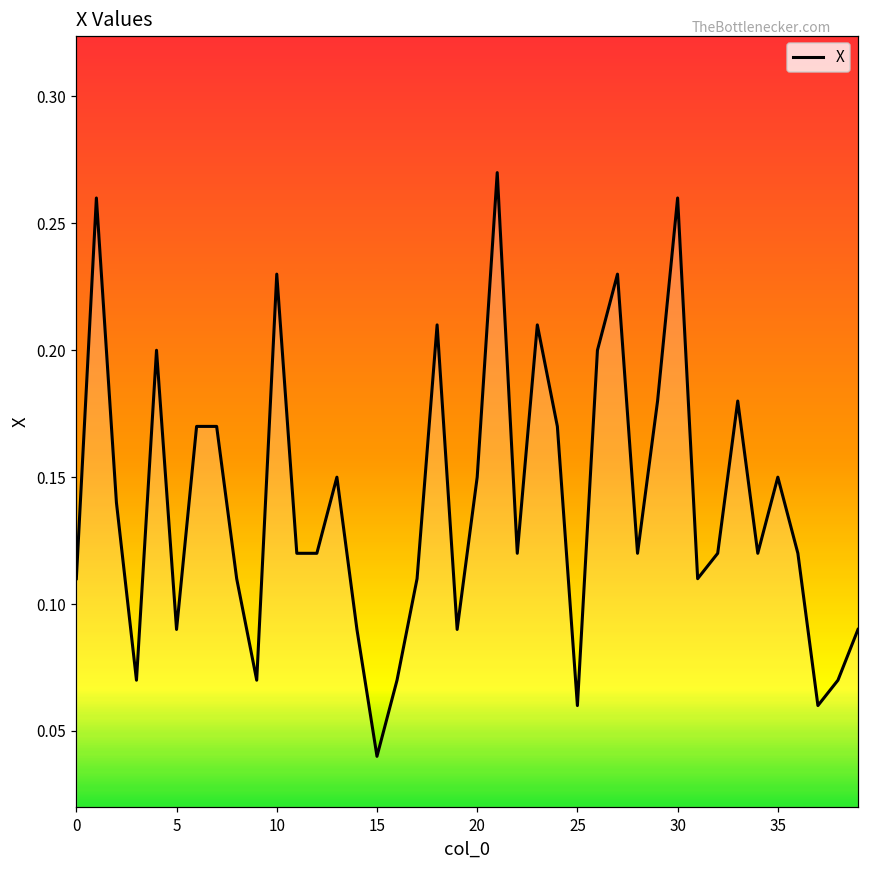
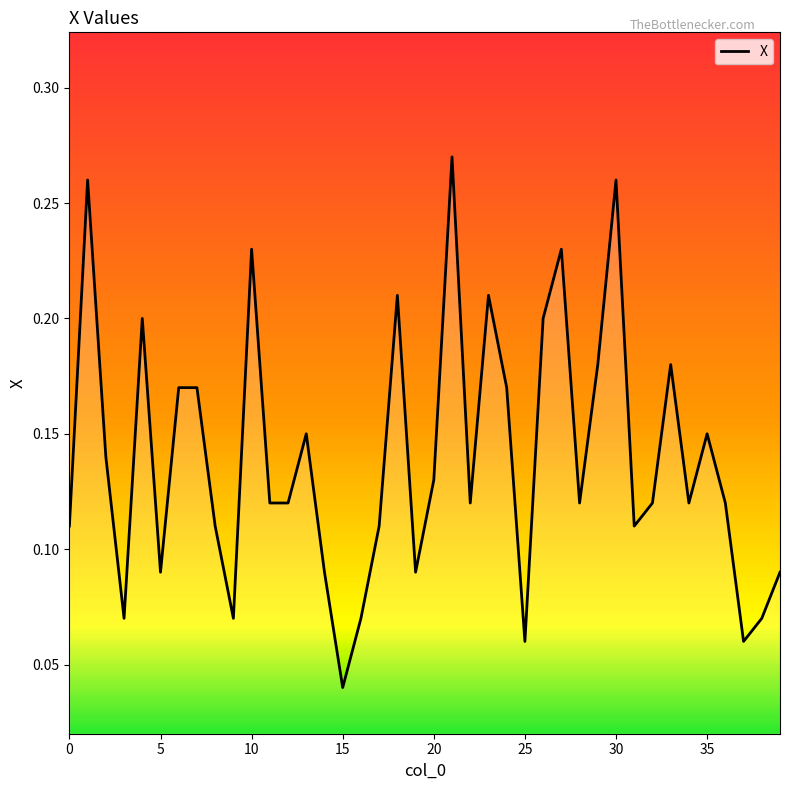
20: 0.15 -> 0.13
